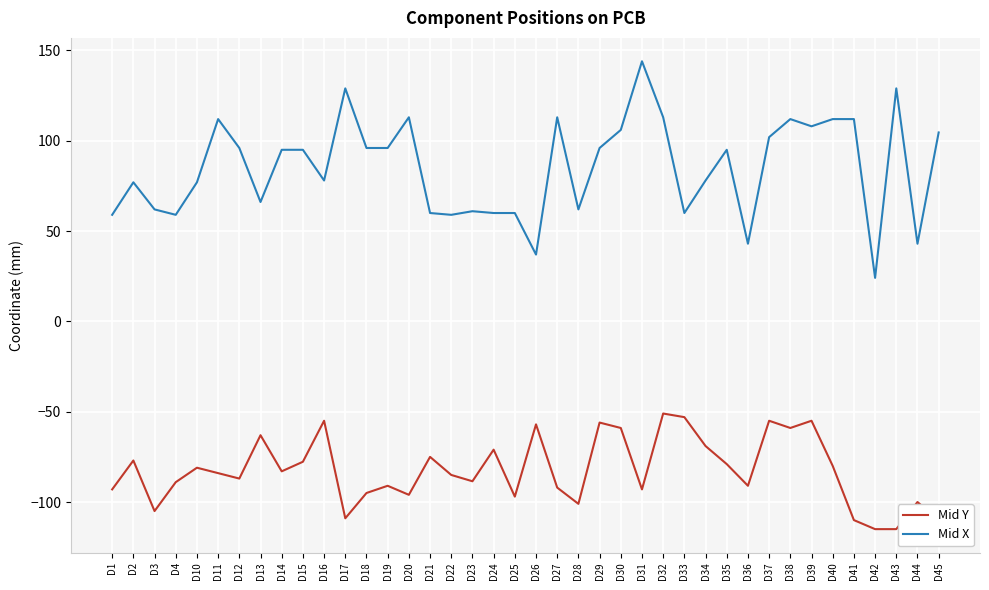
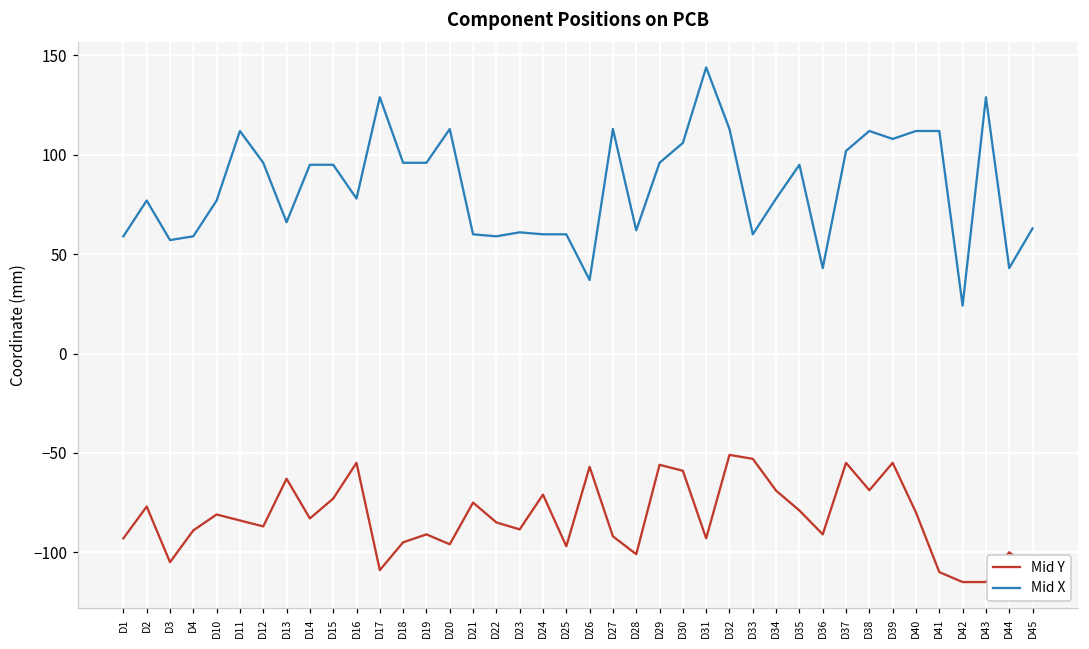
Mid X, D3: 62 -> 57
Mid Y, D15: -78 -> -73
Mid Y, D38: -59 -> -69
Mid X, D45: 105 -> 63
